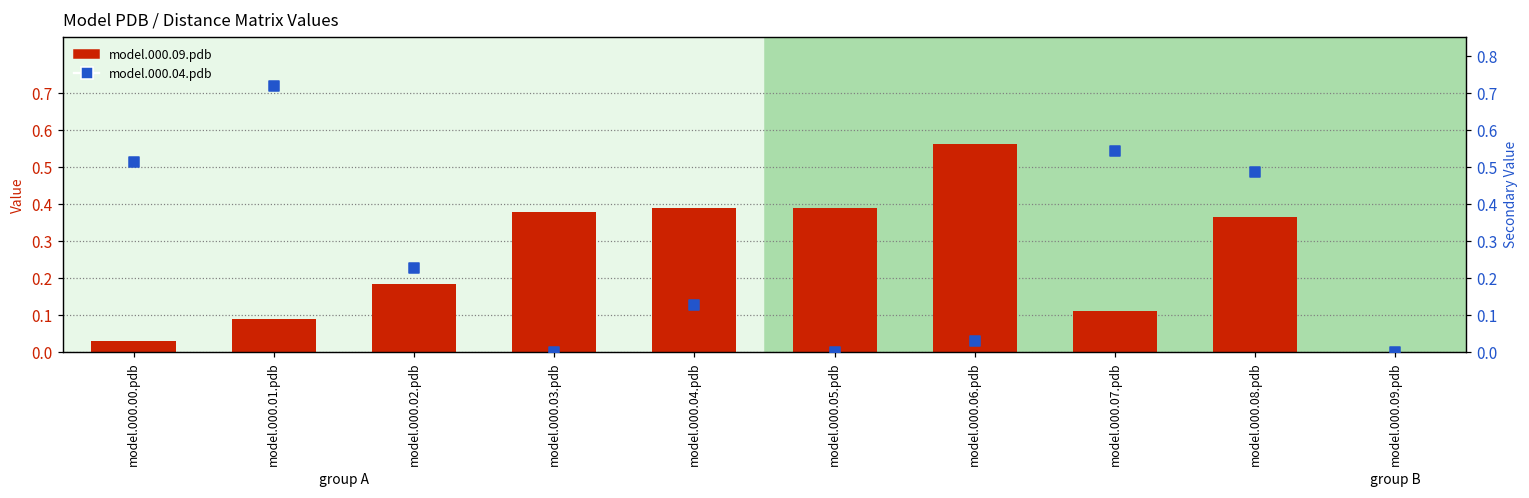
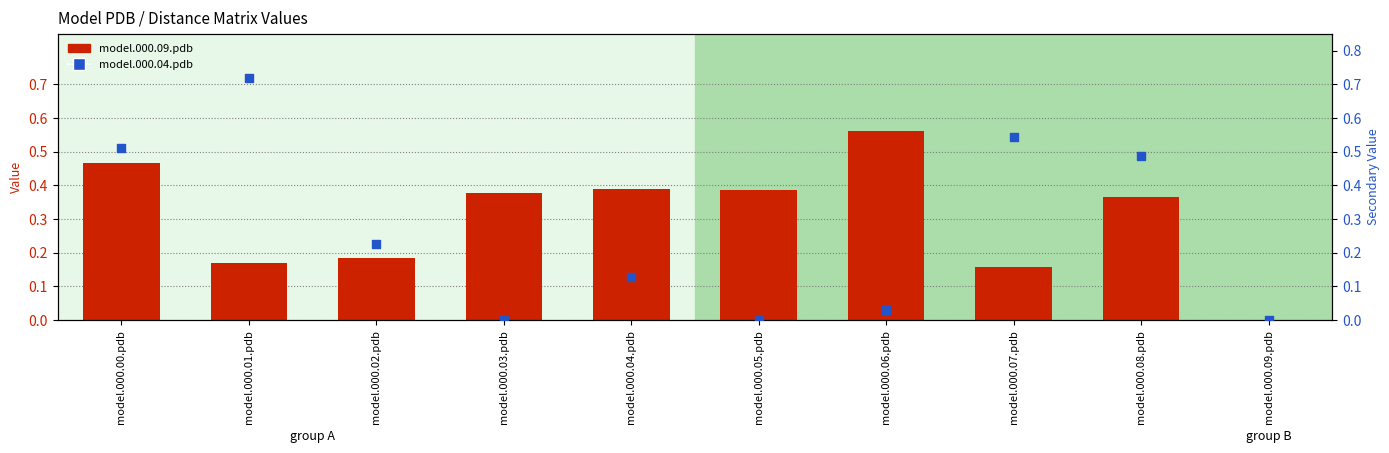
model.000.09.pdb, model.000.00.pdb: 0.03 -> 0.47
model.000.09.pdb, model.000.01.pdb: 0.09 -> 0.17
model.000.09.pdb, model.000.07.pdb: 0.11 -> 0.16
